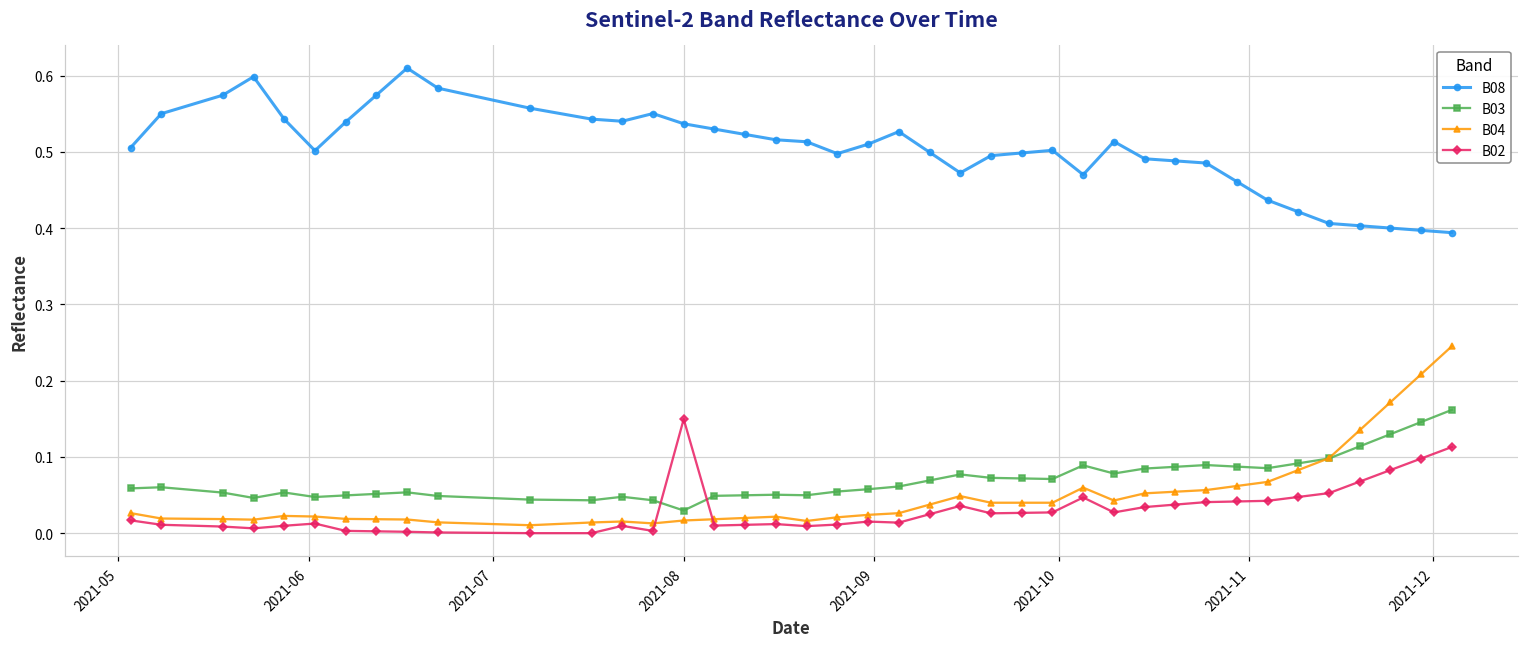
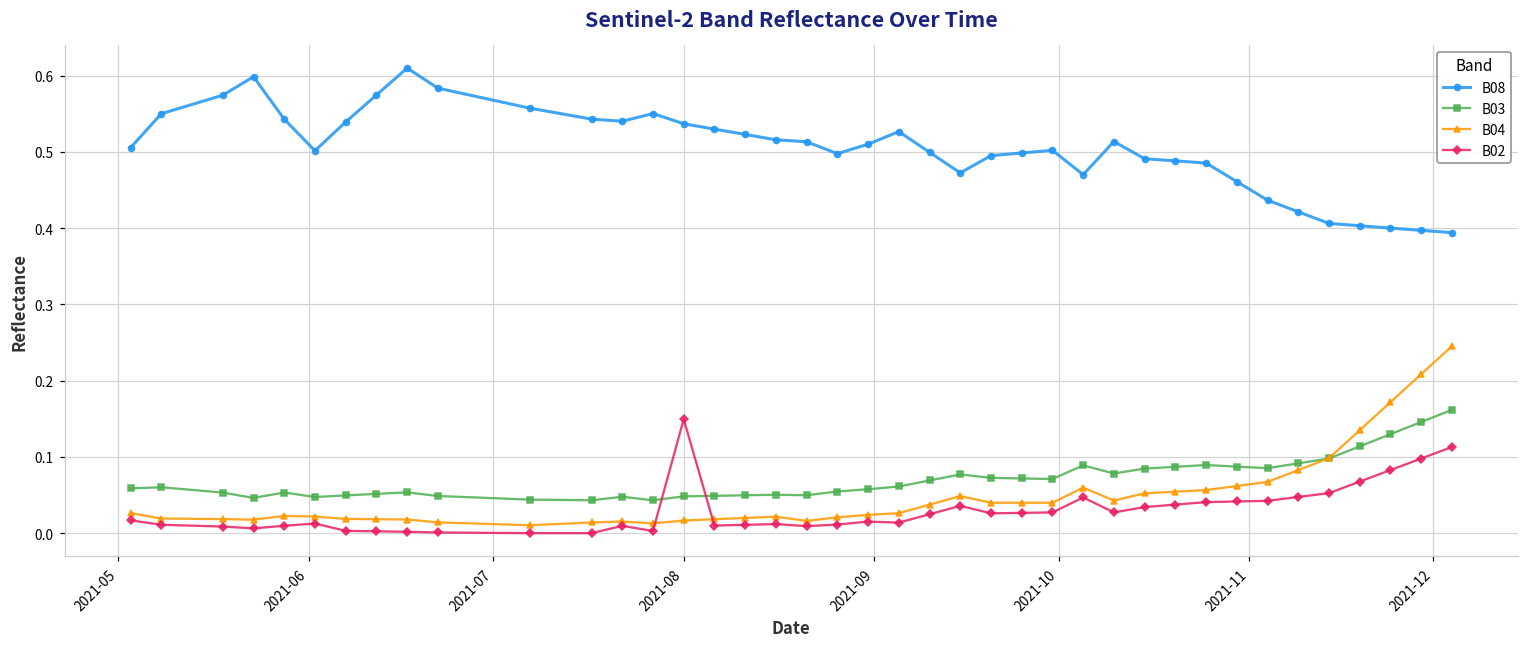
B03, 2021-08: 0.03 -> 0.05
